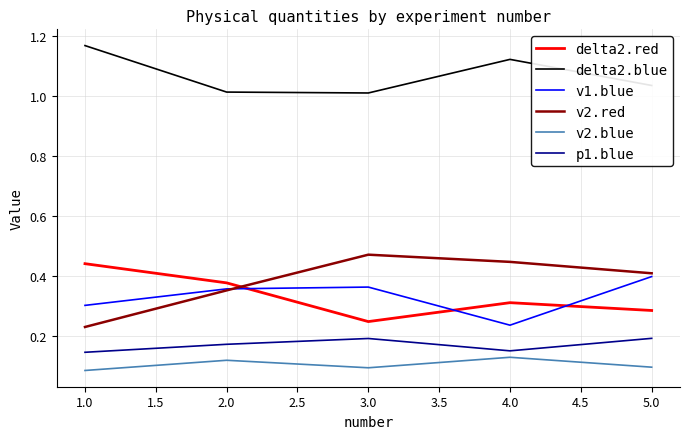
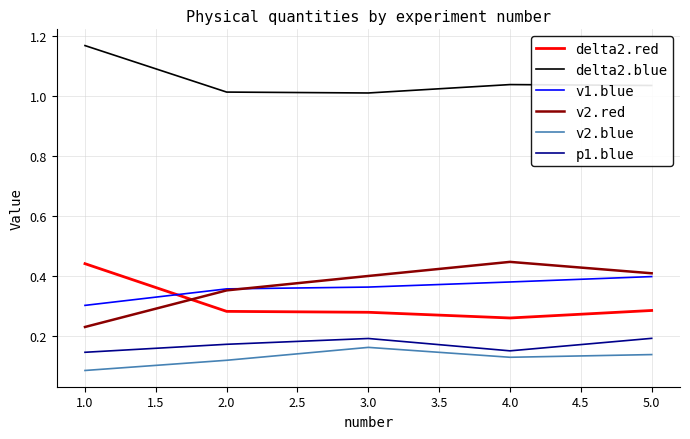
delta2.red, 2.0: 0.38 -> 0.28
delta2.red, 3.0: 0.25 -> 0.28
v2.red, 3.0: 0.47 -> 0.40
v2.blue, 3.0: 0.10 -> 0.16
delta2.red, 4.0: 0.31 -> 0.26
delta2.blue, 4.0: 1.12 -> 1.04
v1.blue, 4.0: 0.24 -> 0.38
v2.blue, 5.0: 0.10 -> 0.14
